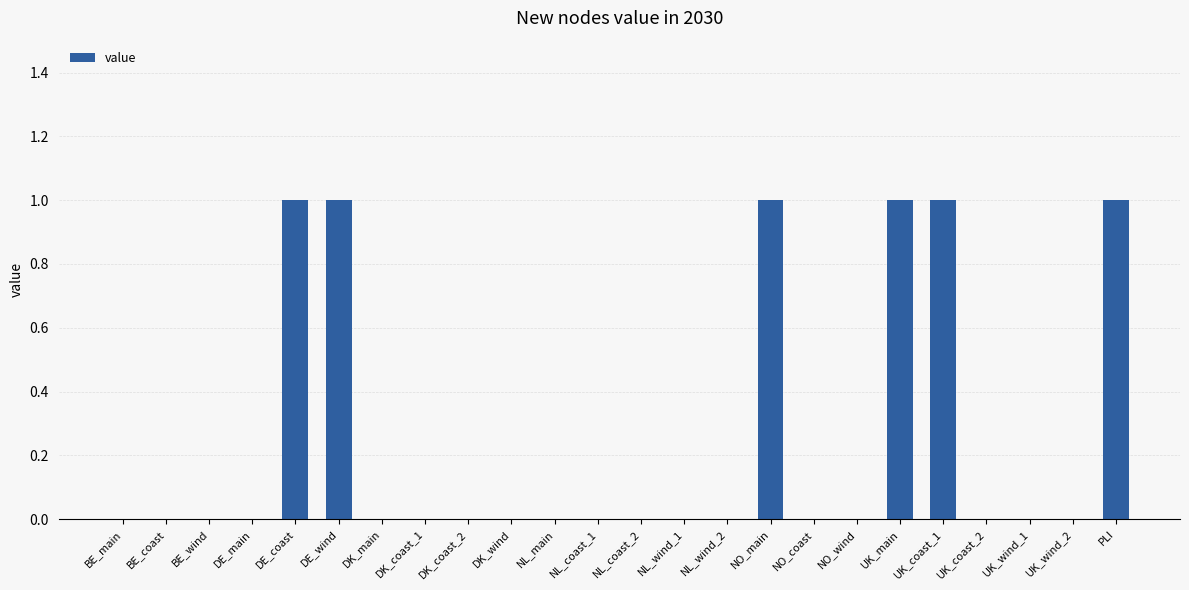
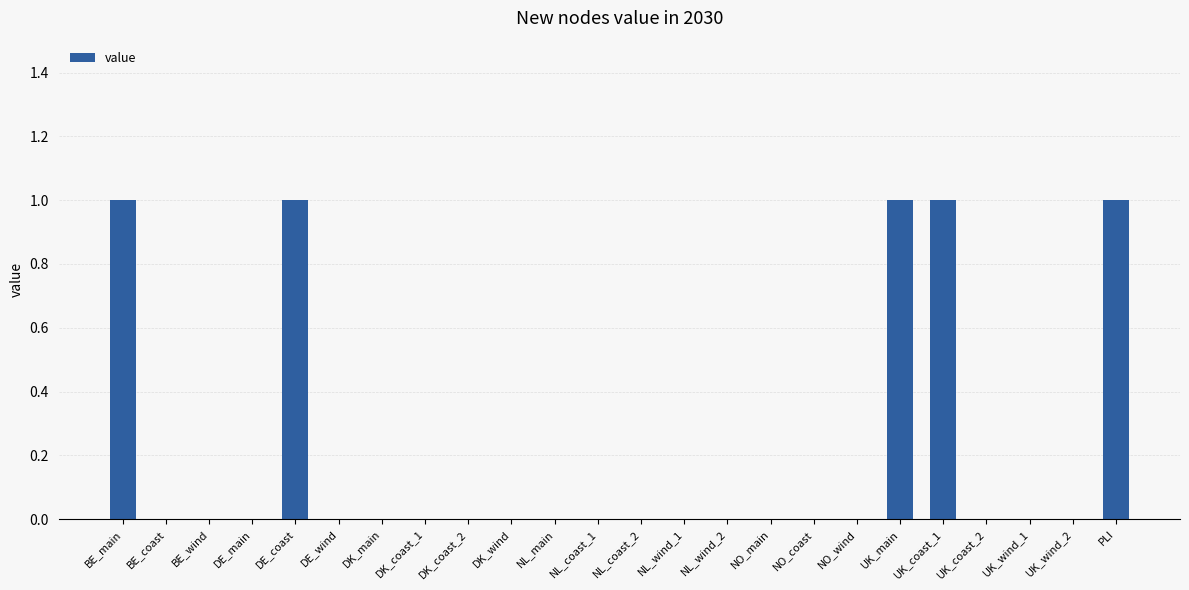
BE_main: 0 -> 1
DE_wind: 1 -> 0
NO_main: 1 -> 0
